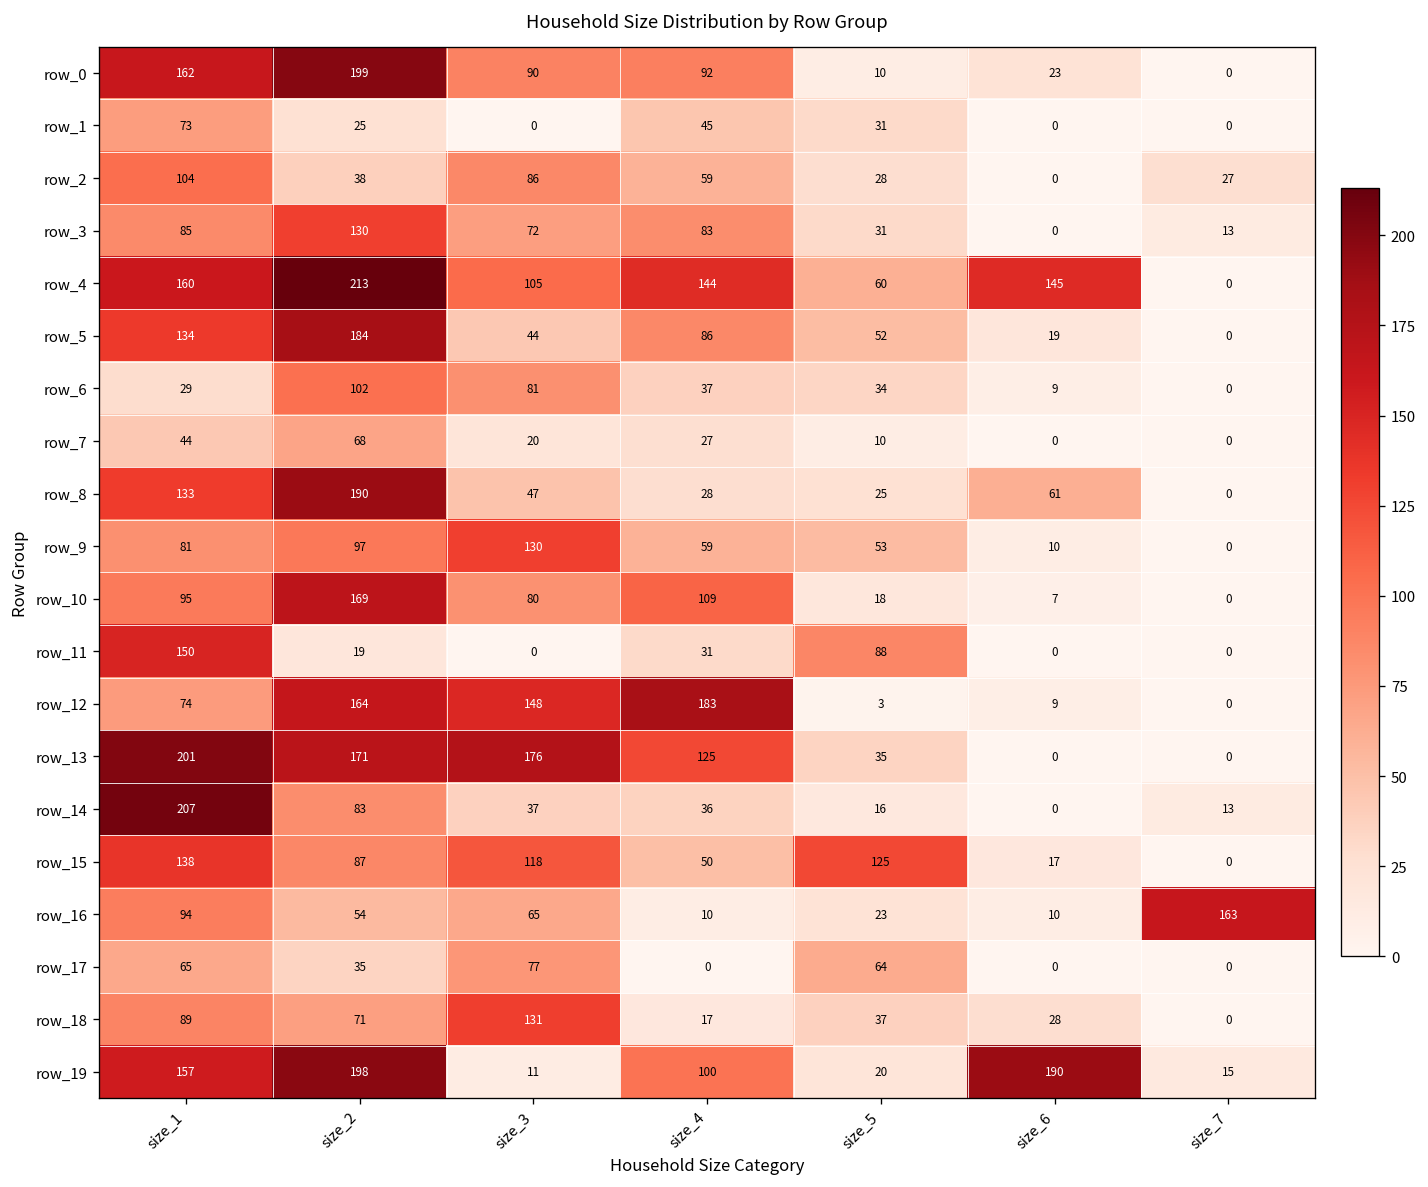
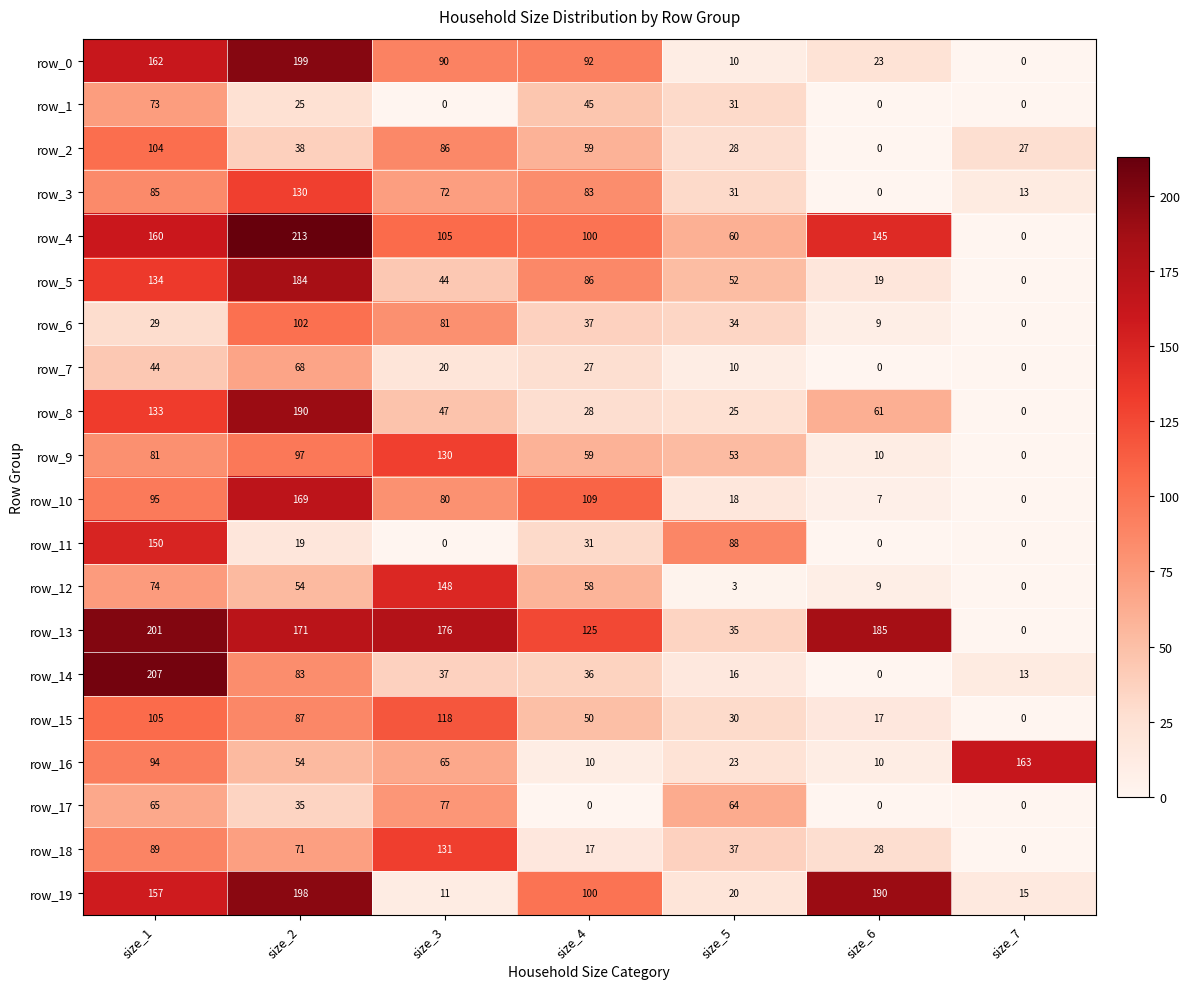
row_4, size_4: 144 -> 100
row_12, size_2: 164 -> 54
row_12, size_4: 183 -> 58
row_13, size_6: 0 -> 185
row_15, size_1: 138 -> 105
row_15, size_5: 125 -> 30
